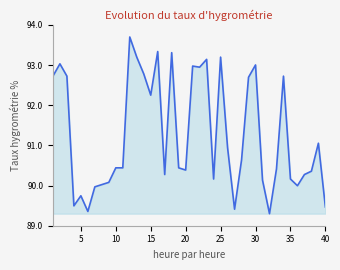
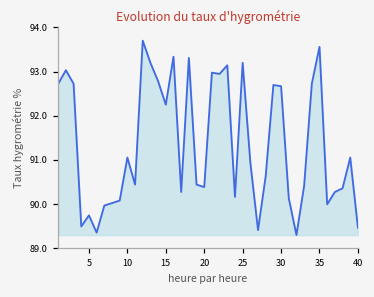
10: 90.4 -> 91.1
30: 93.0 -> 92.7
35: 90.2 -> 93.6
